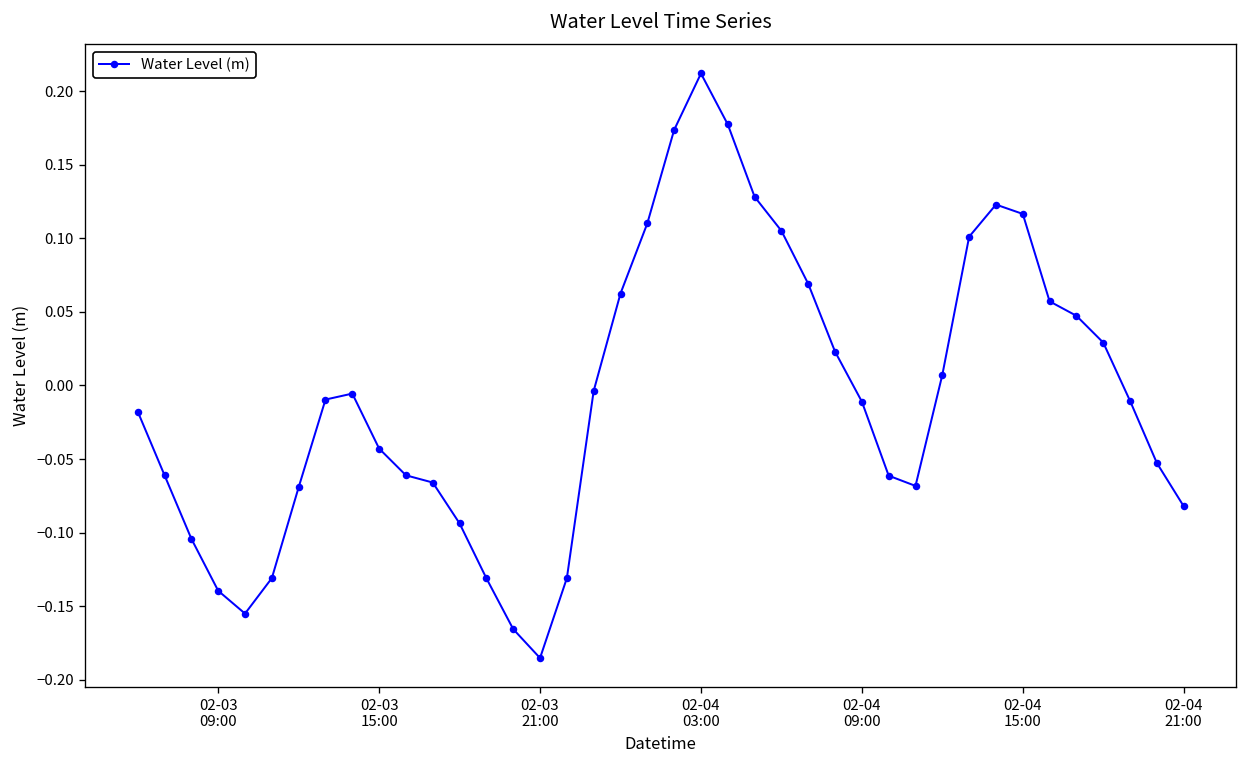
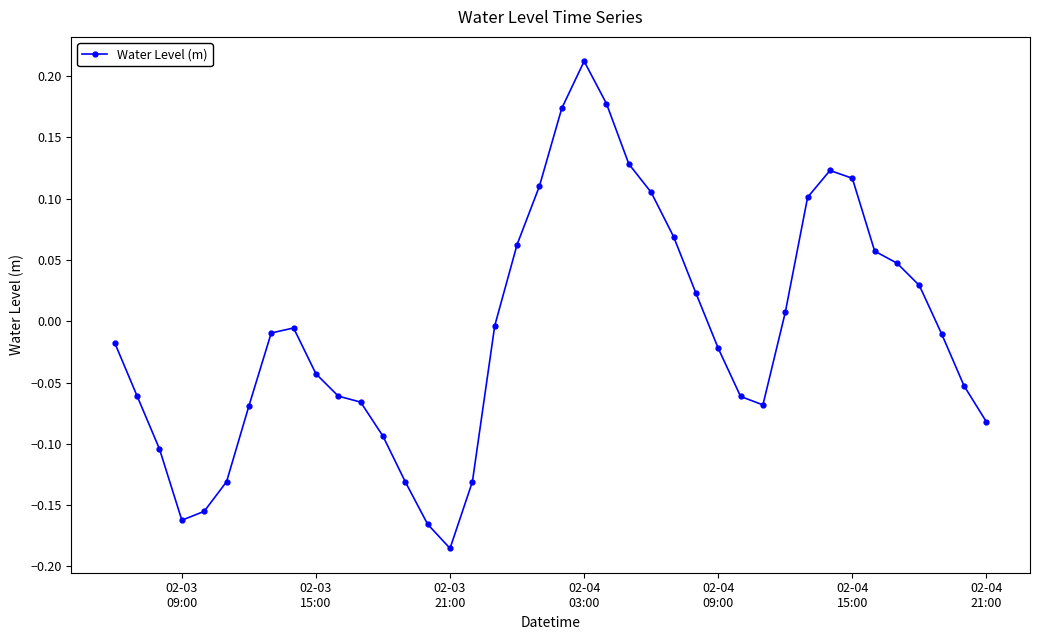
02-03 09:00: -0.140 -> -0.162
02-04 09:00: -0.011 -> -0.022
